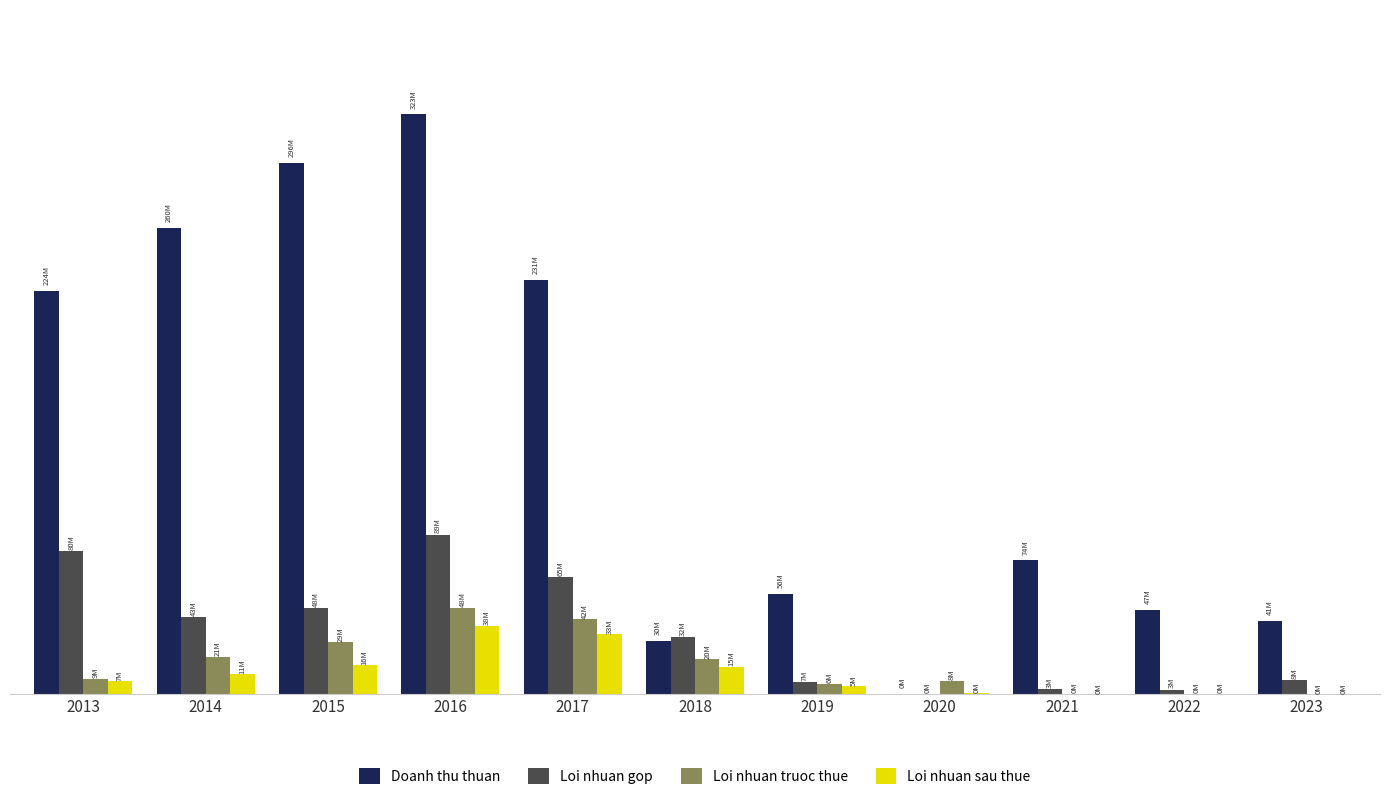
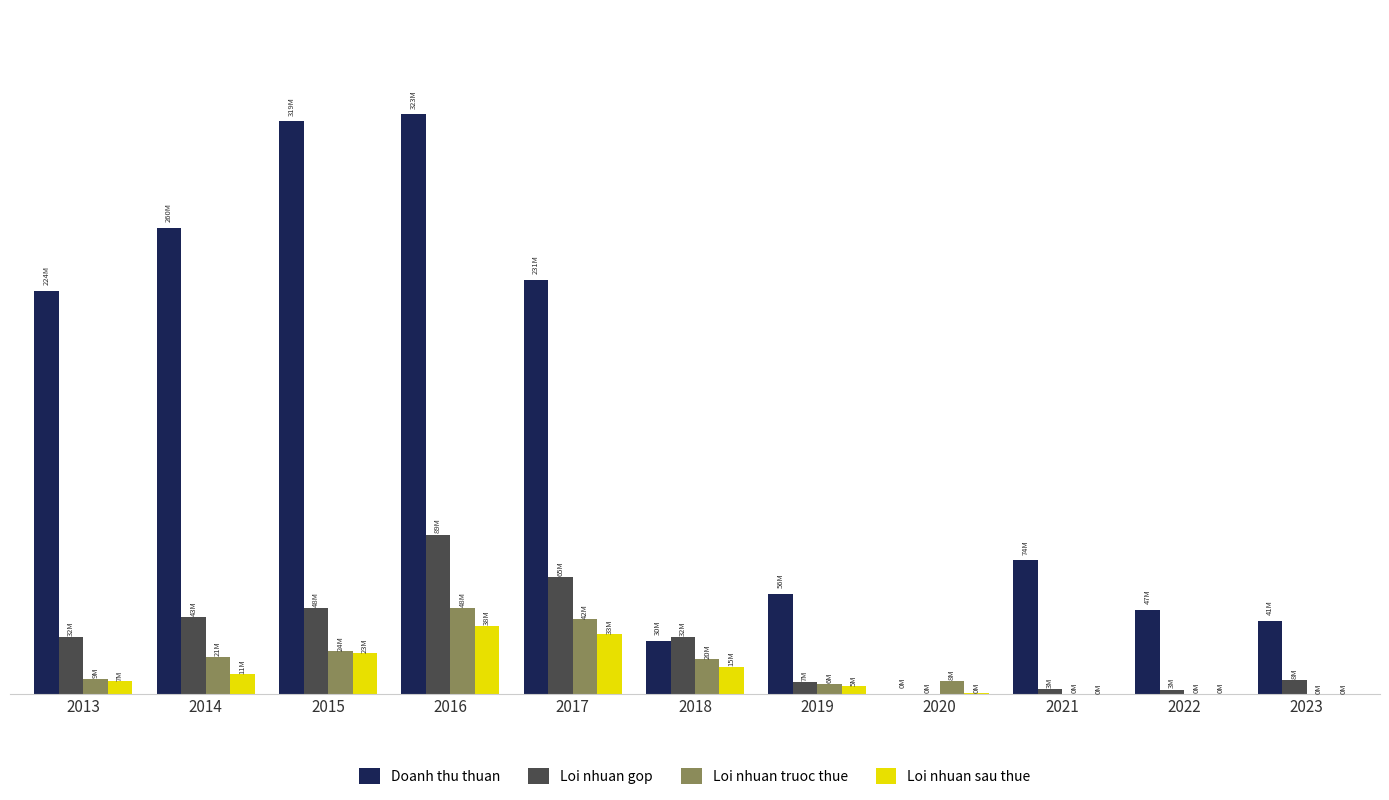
Loi nhuan gop, 2013: 80M -> 32M
Doanh thu thuan, 2015: 296M -> 319M
Loi nhuan truoc thue, 2015: 29M -> 24M
Loi nhuan sau thue, 2015: 16M -> 23M
